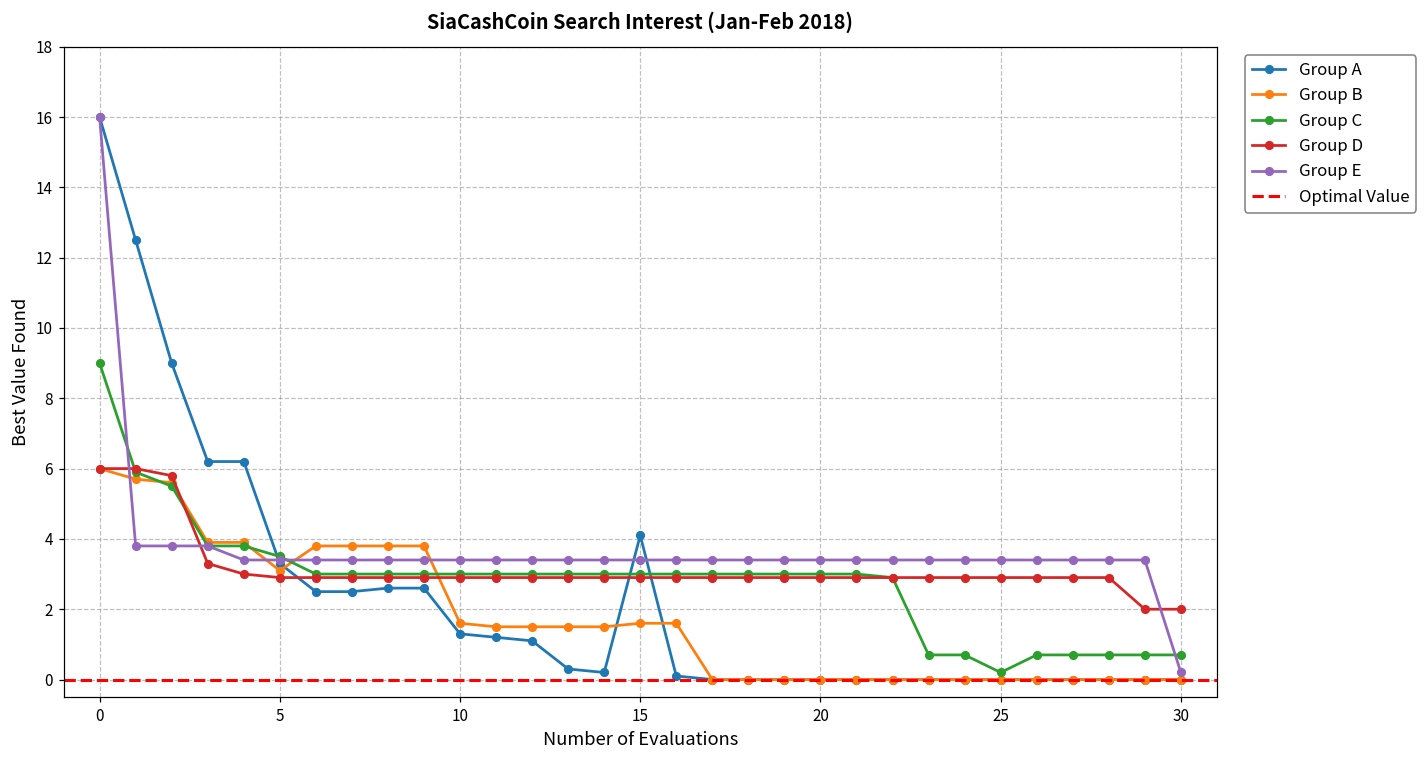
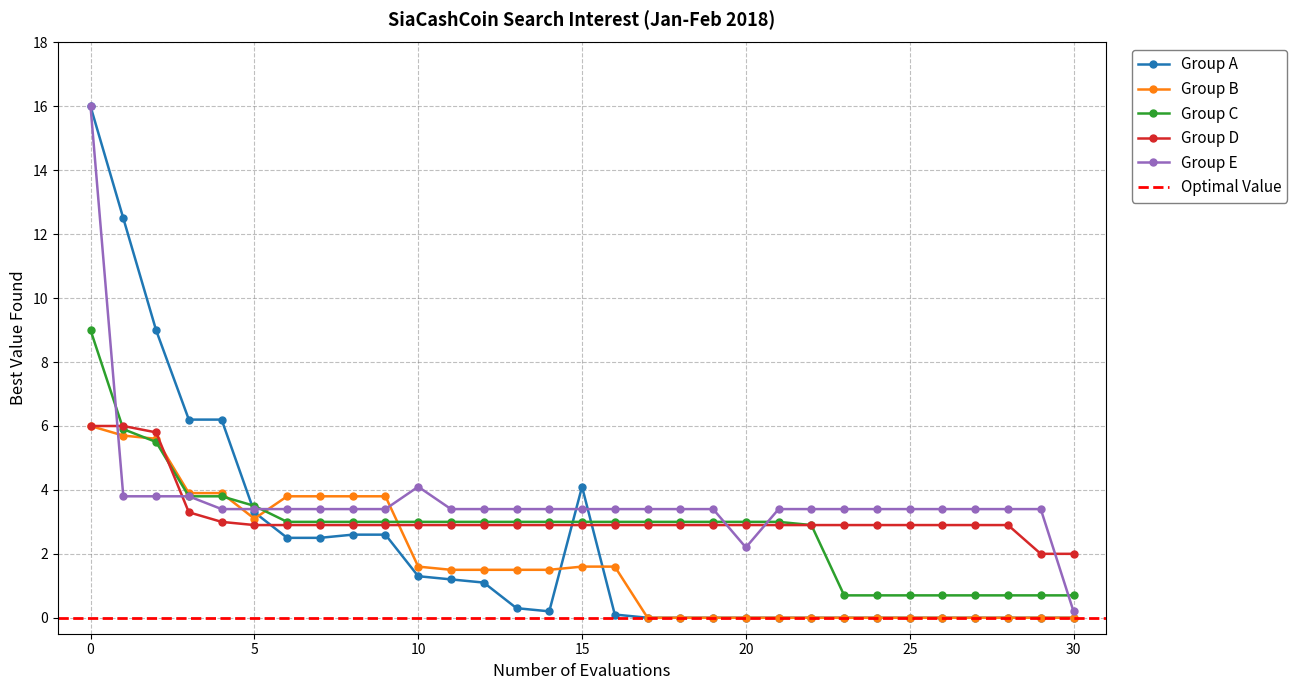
Group E, 10: 3.4 -> 4.1
Group E, 20: 3.4 -> 2.2
Group C, 25: 0.2 -> 0.7
